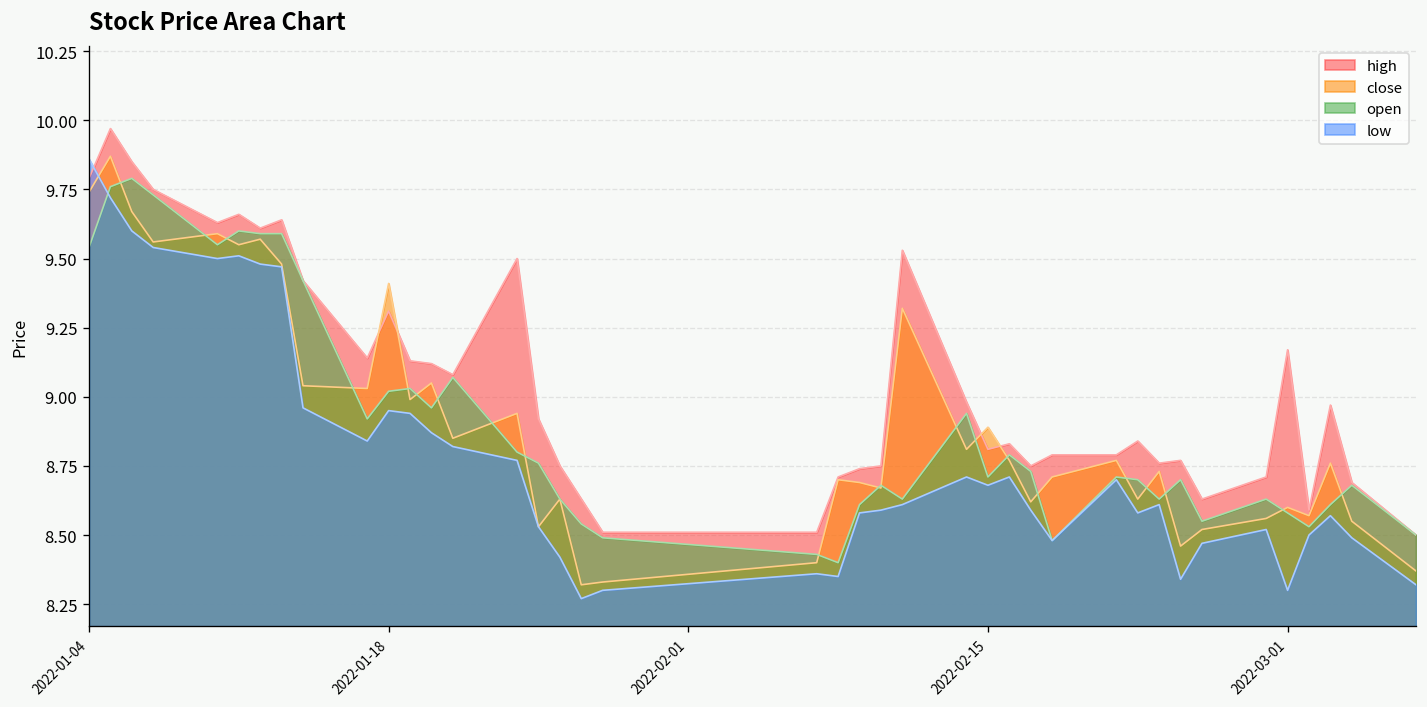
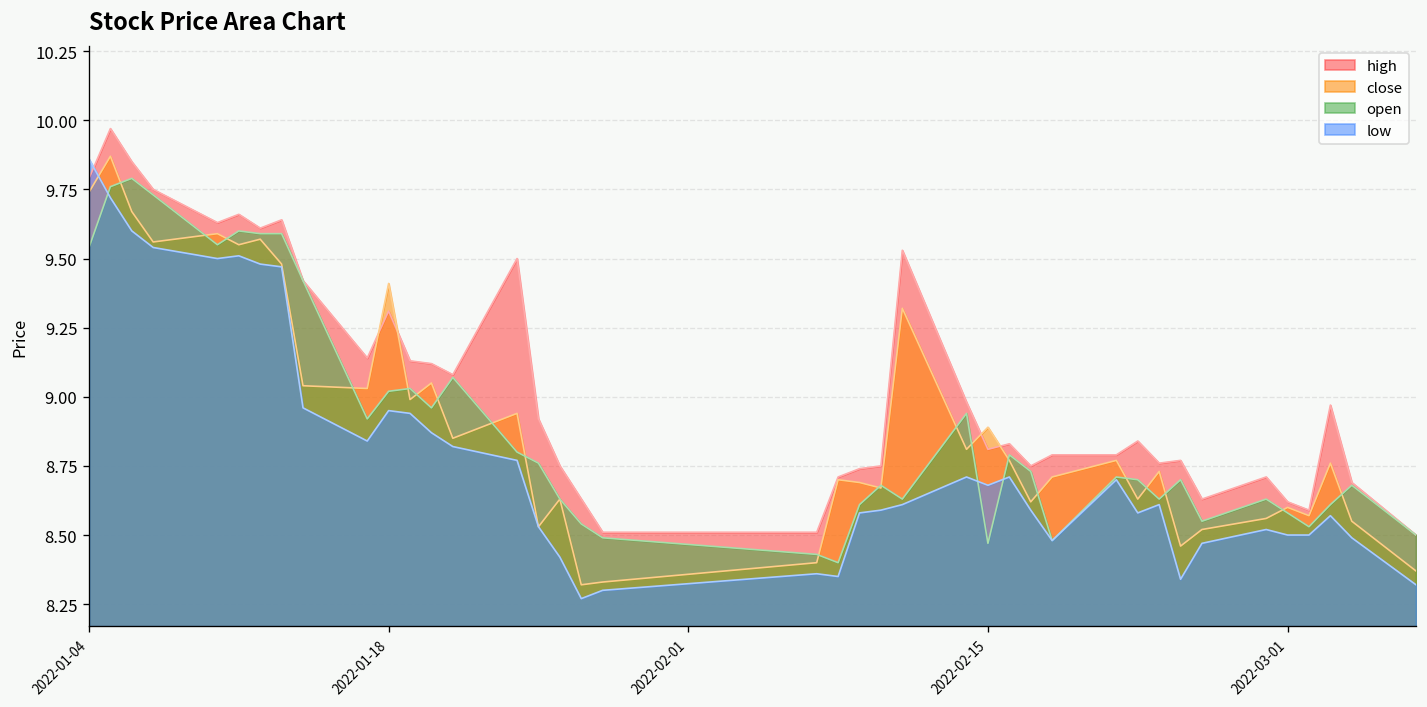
open, 2022-02-15: 8.71 -> 8.47
high, 2022-03-01: 9.17 -> 8.62
low, 2022-03-01: 8.3 -> 8.5
